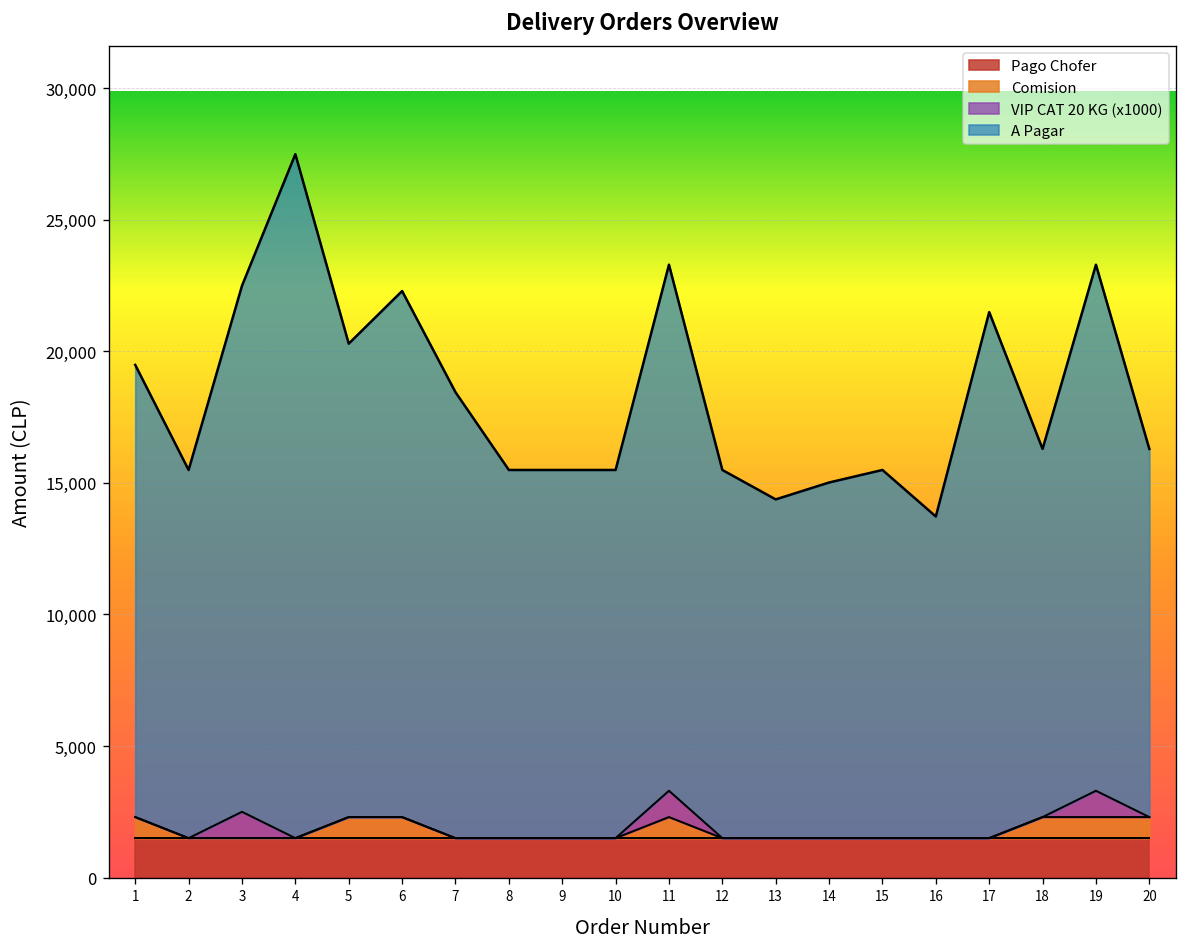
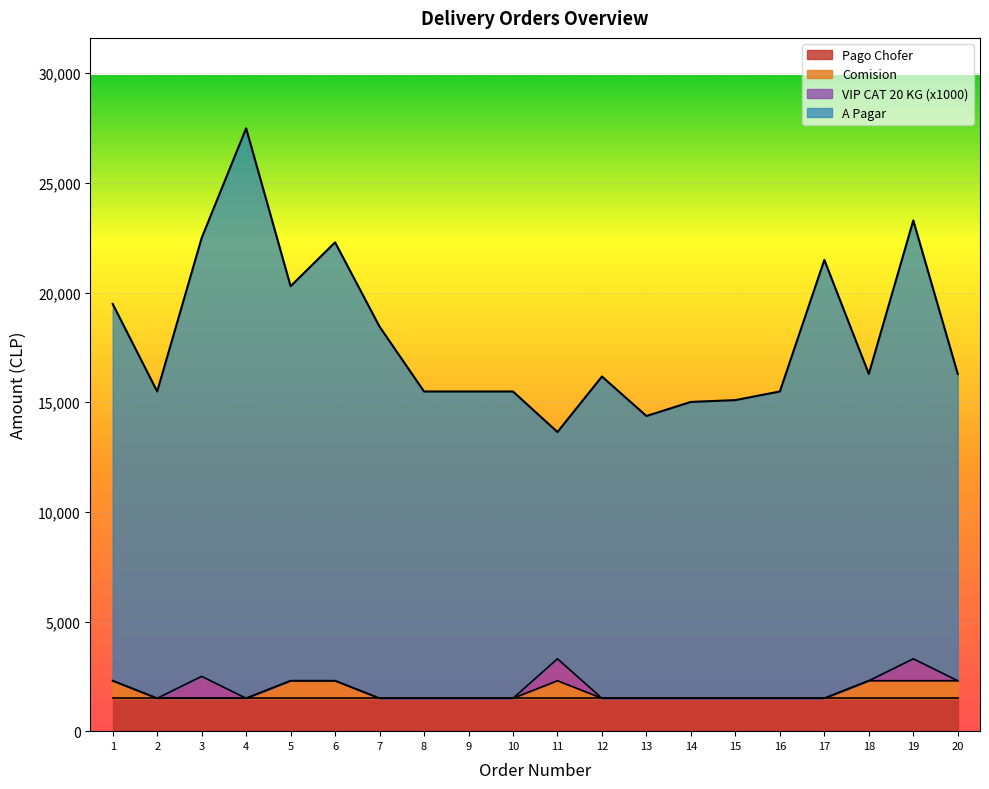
A Pagar, 11: 20,000 -> 10,300
A Pagar, 12: 14,000 -> 14,700
A Pagar, 15: 14,000 -> 13,600
A Pagar, 16: 12,200 -> 14,000
